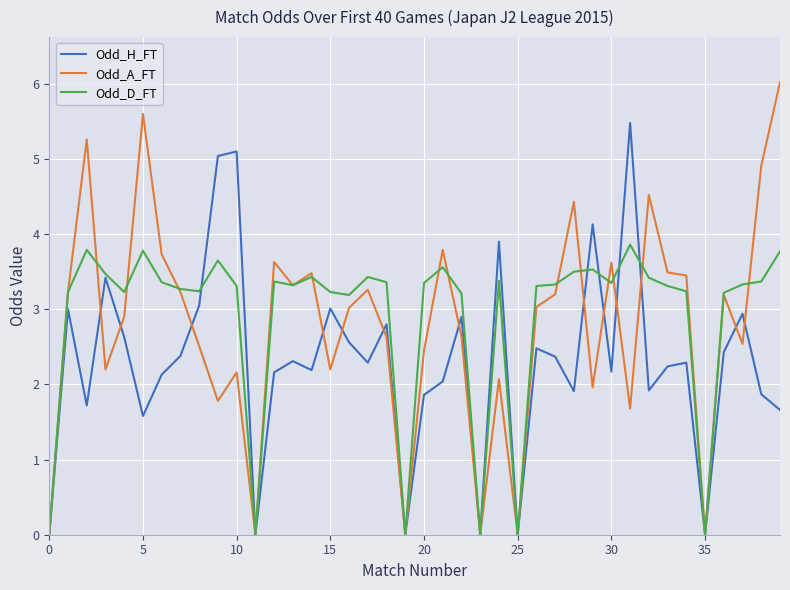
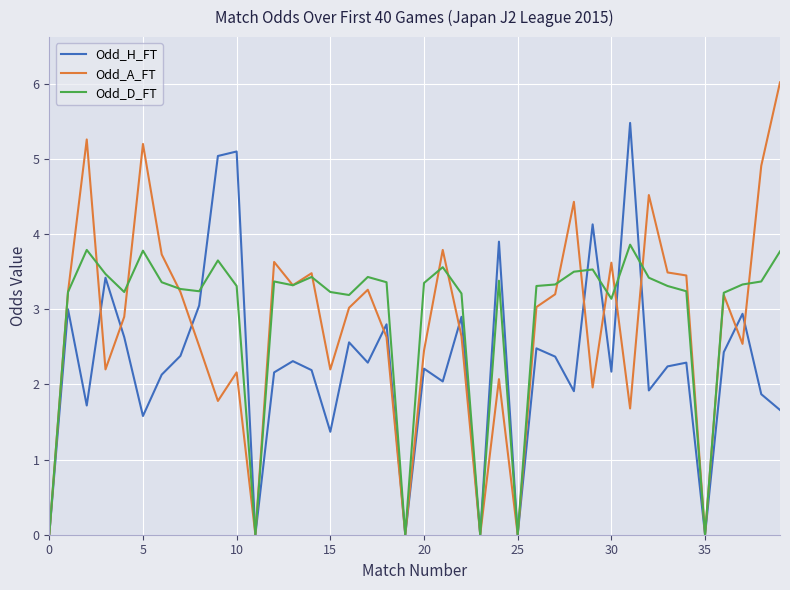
Odd_A_FT, 5: 5.6 -> 5.2
Odd_H_FT, 15: 3.0 -> 1.4
Odd_H_FT, 20: 1.9 -> 2.2
Odd_D_FT, 30: 3.4 -> 3.1
